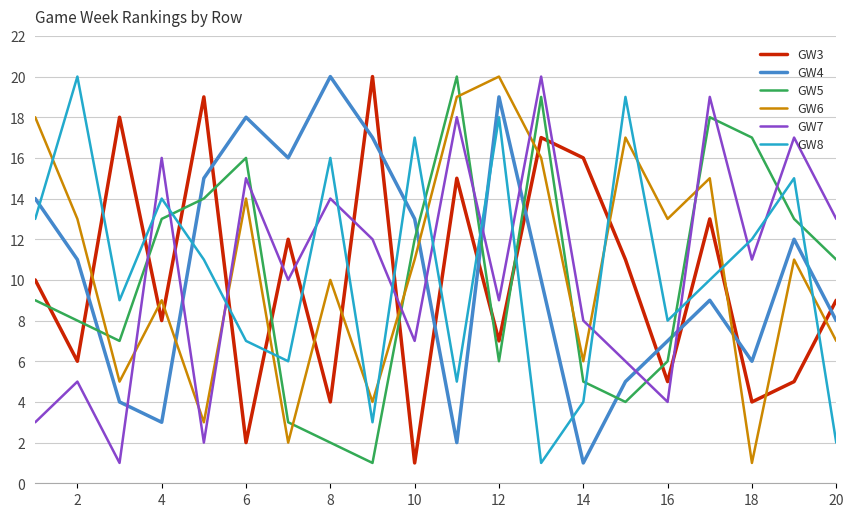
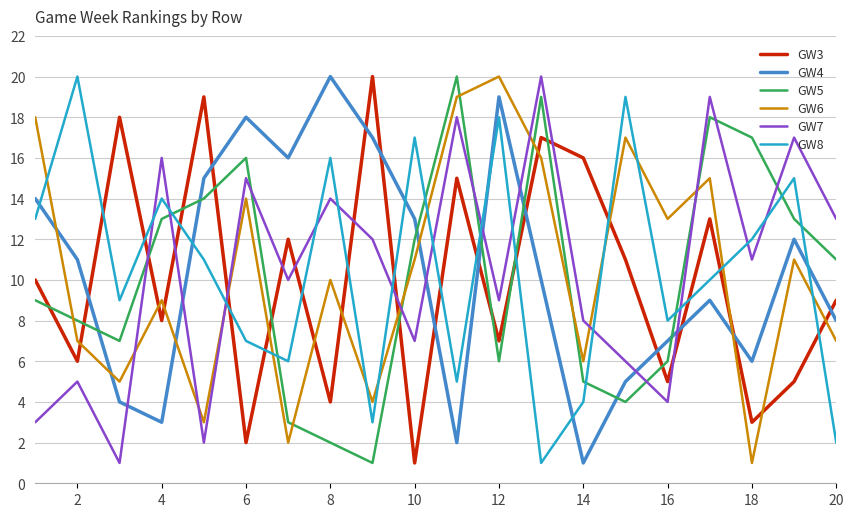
GW6, 2: 13 -> 7
GW3, 18: 4 -> 3
